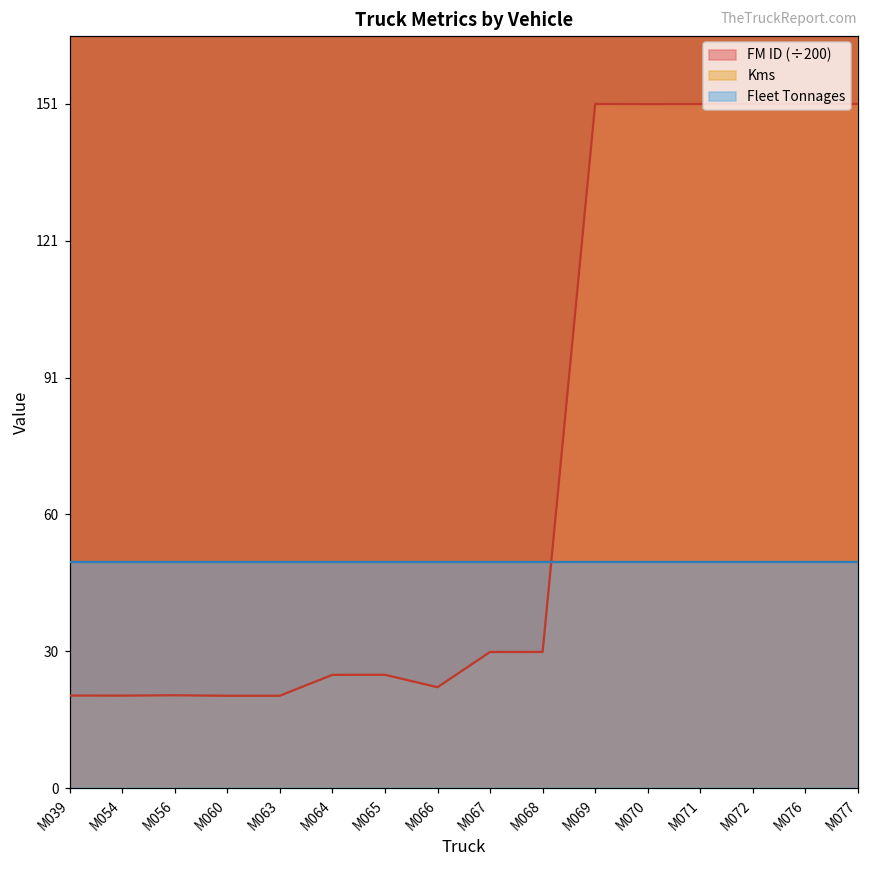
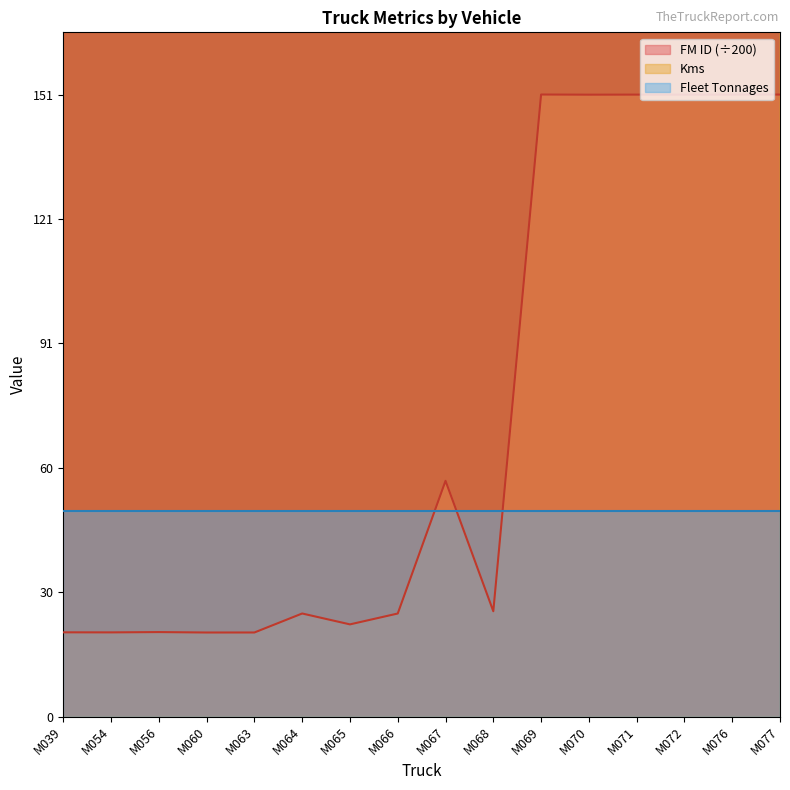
FM ID (÷200), M065: 25 -> 22
FM ID (÷200), M066: 22 -> 25
FM ID (÷200), M067: 30 -> 57
FM ID (÷200), M068: 30 -> 26
